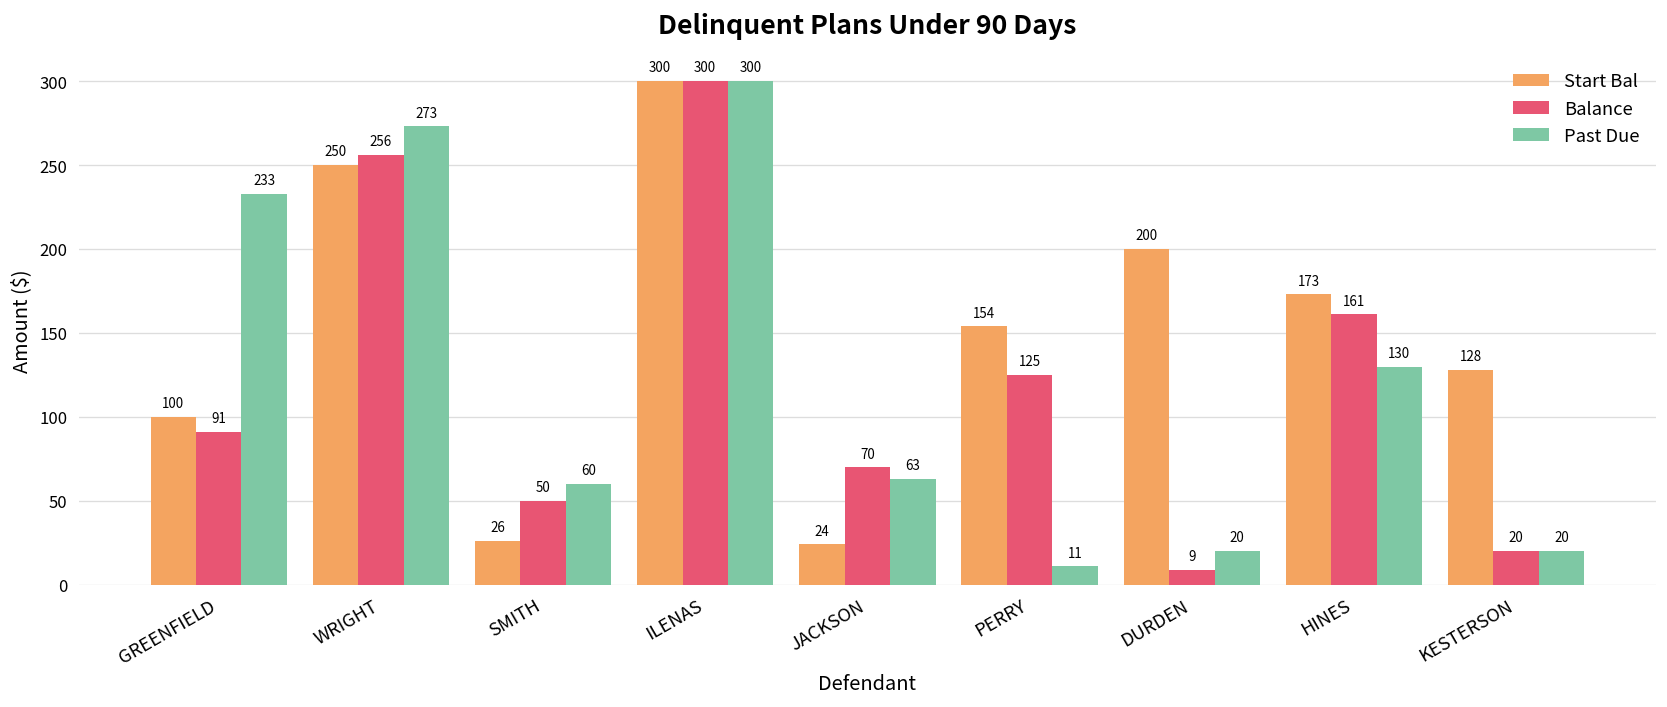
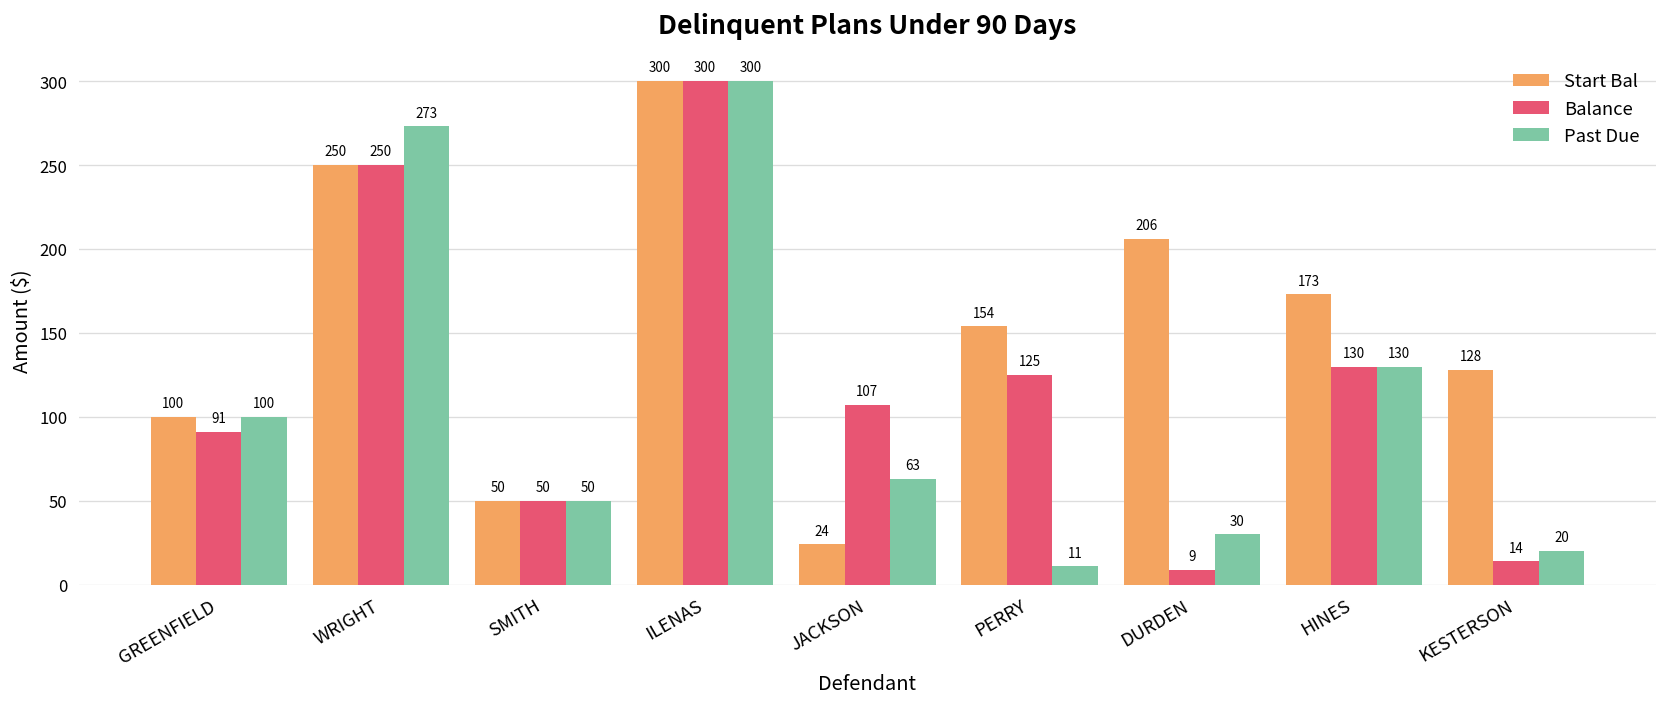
Past Due, GREENFIELD: 233 -> 100
Balance, WRIGHT: 256 -> 250
Start Bal, SMITH: 26 -> 50
Past Due, SMITH: 60 -> 50
Balance, JACKSON: 70 -> 107
Start Bal, DURDEN: 200 -> 206
Past Due, DURDEN: 20 -> 30
Balance, HINES: 161 -> 130
Balance, KESTERSON: 20 -> 14
